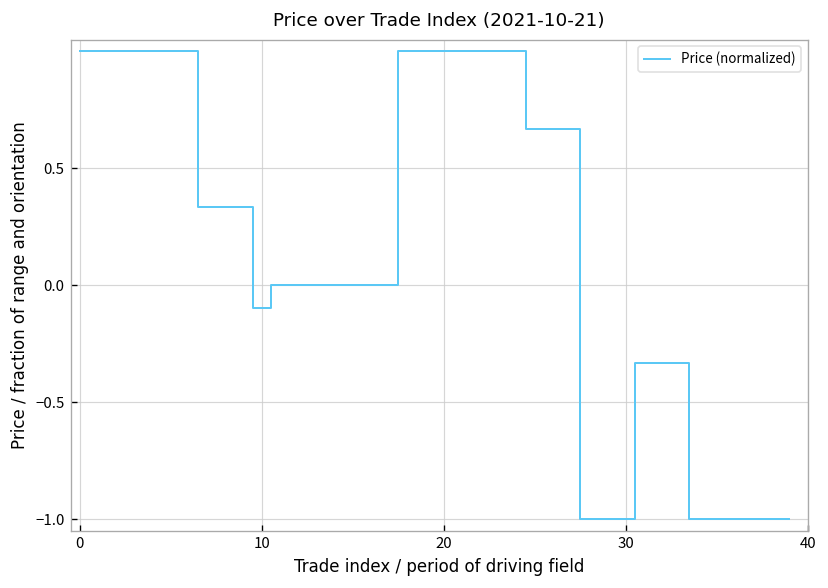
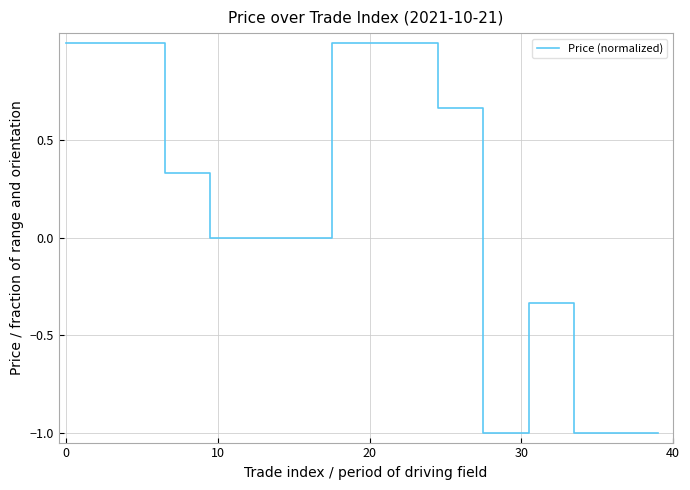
10: -0.10 -> 0.00
